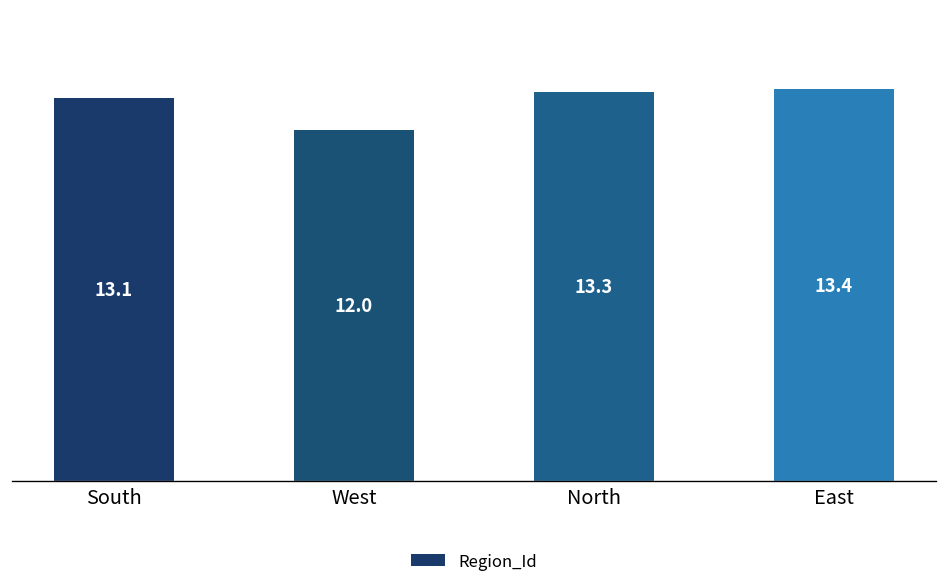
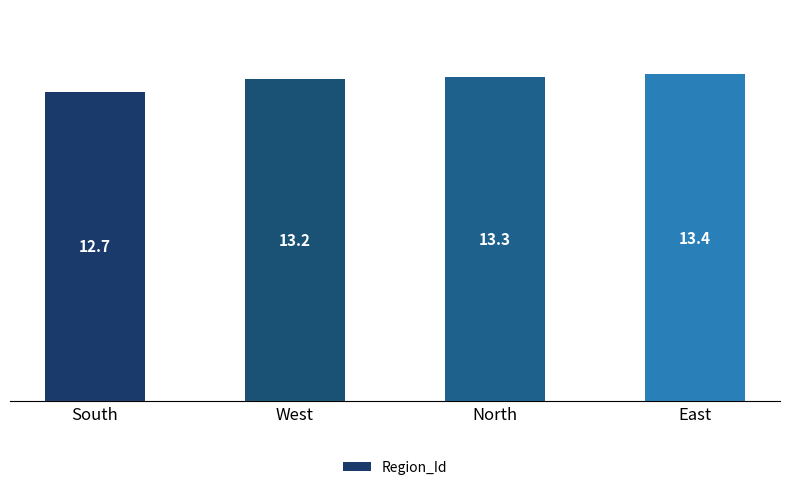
South: 13.1 -> 12.7
West: 12.0 -> 13.2
